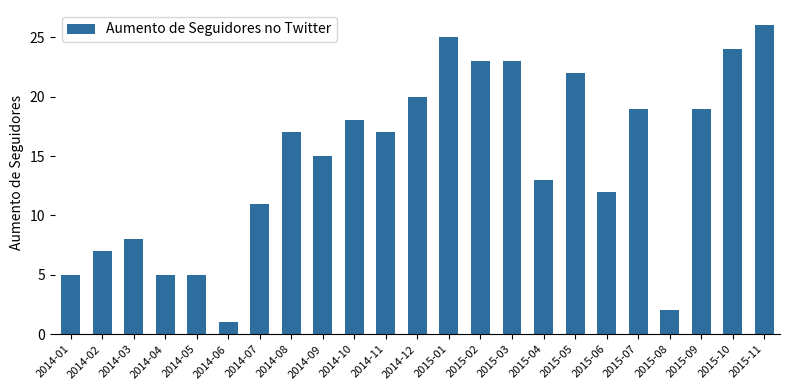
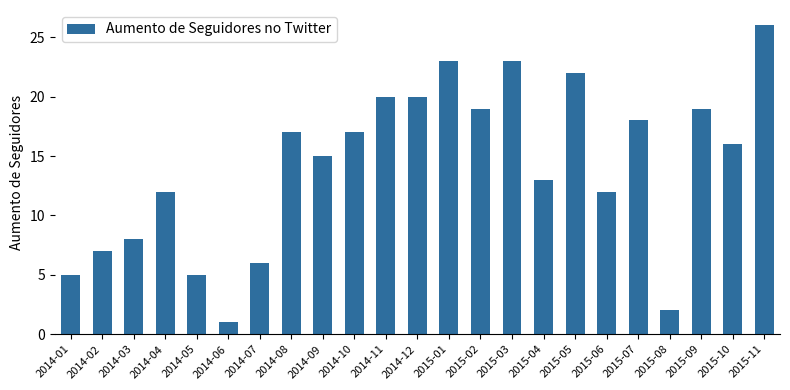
2014-04: 5 -> 12
2014-07: 11 -> 6
2014-10: 18 -> 17
2014-11: 17 -> 20
2015-01: 25 -> 23
2015-02: 23 -> 19
2015-07: 19 -> 18
2015-10: 24 -> 16
